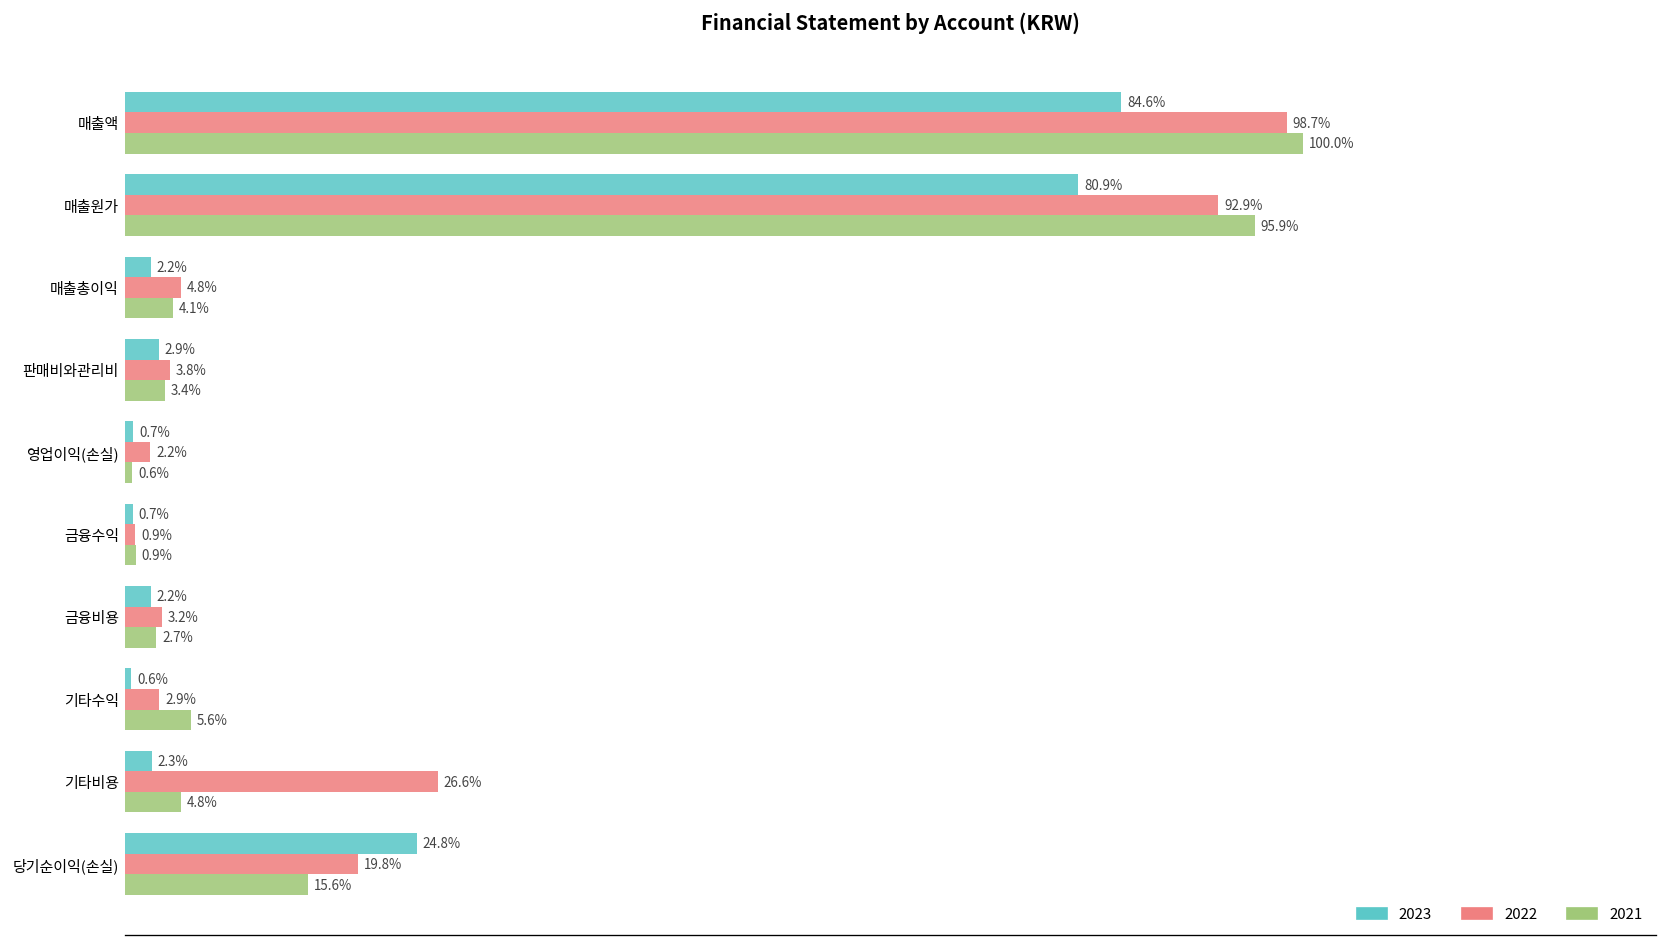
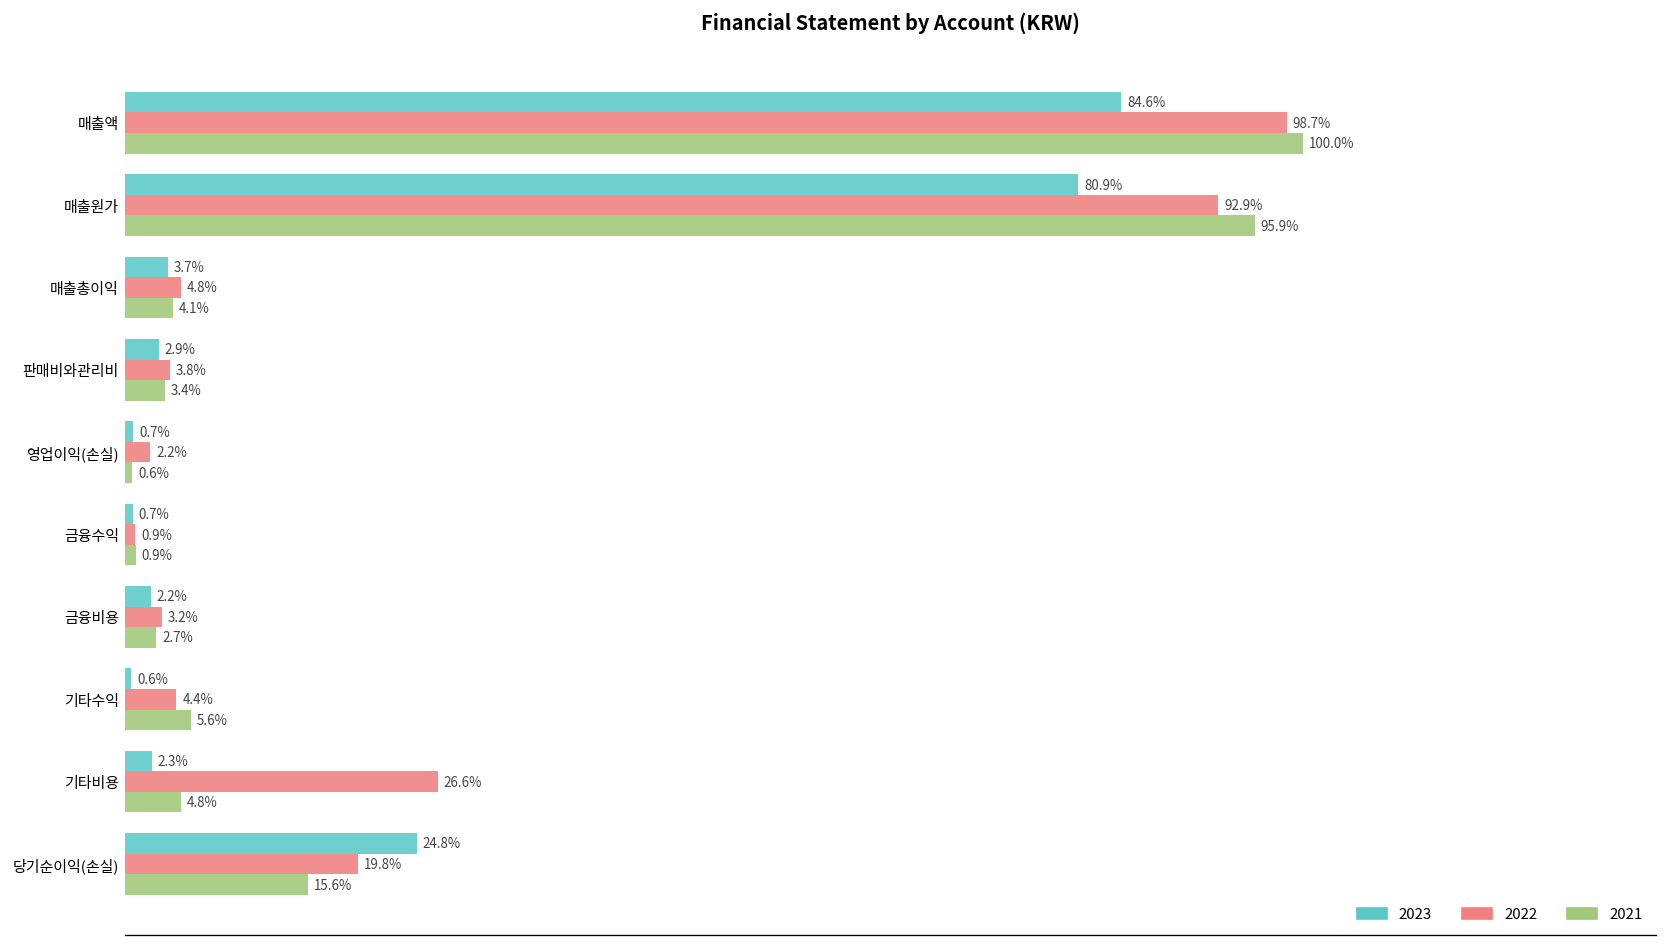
2023, 매출총이익: 2.2% -> 3.7%
2022, 기타수익: 2.9% -> 4.4%
